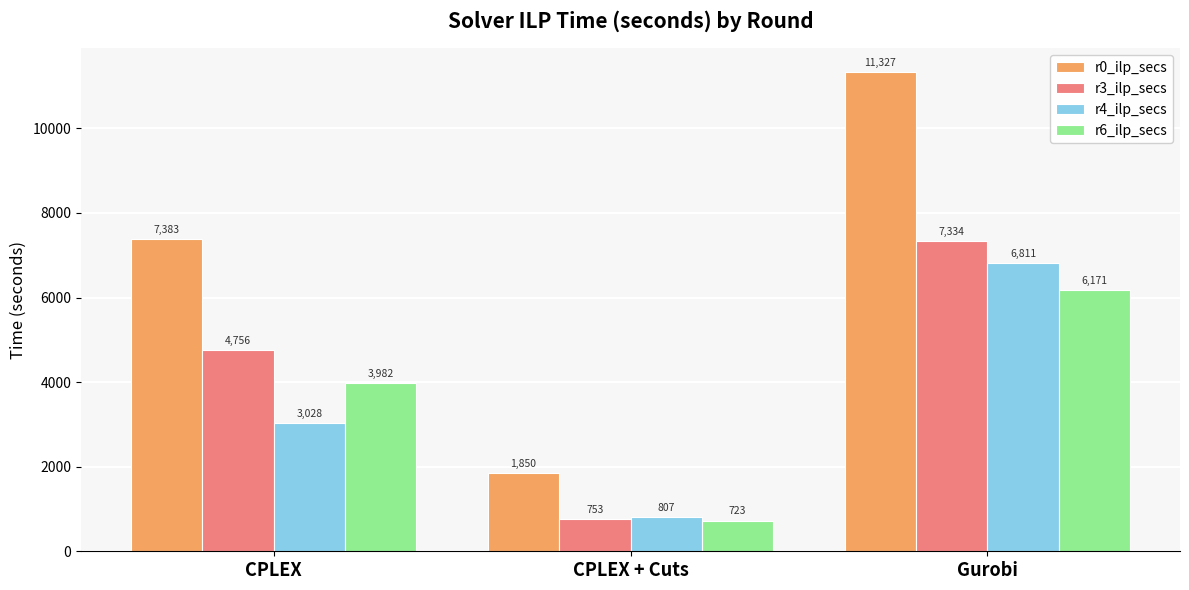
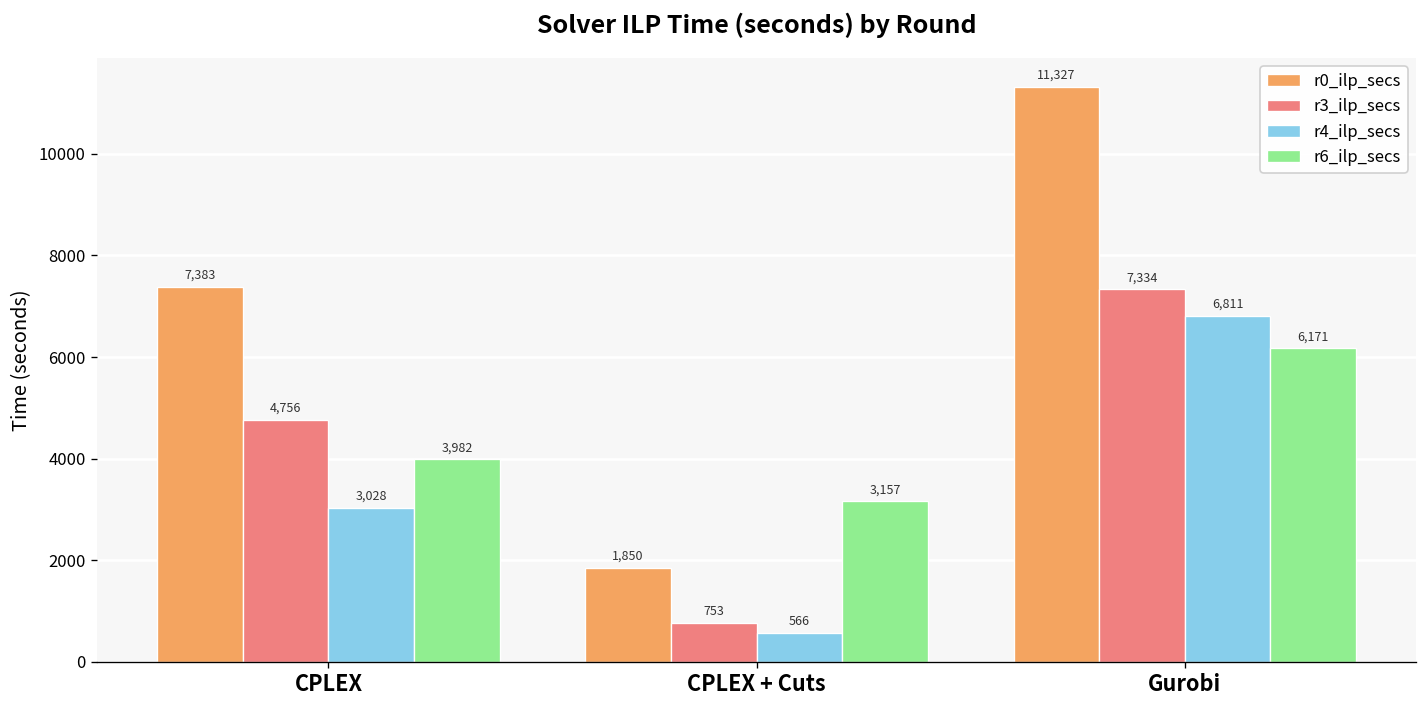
r4_ilp_secs, CPLEX + Cuts: 807 -> 566
r6_ilp_secs, CPLEX + Cuts: 723 -> 3,157
